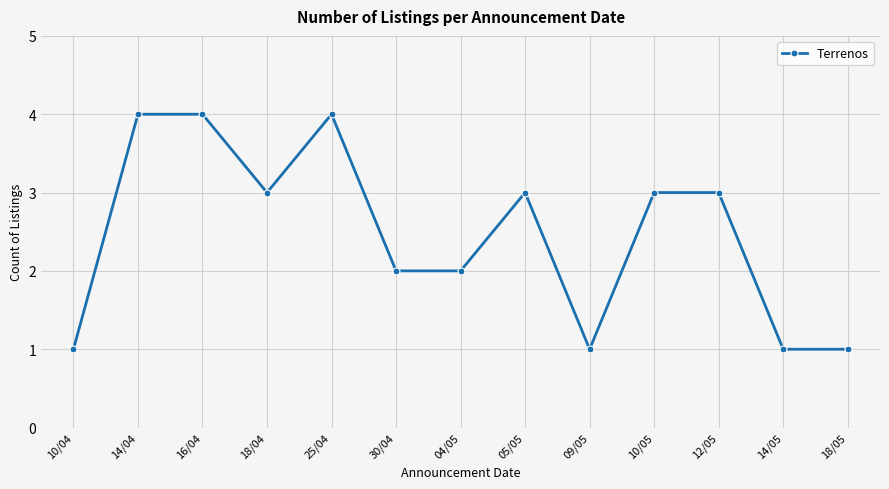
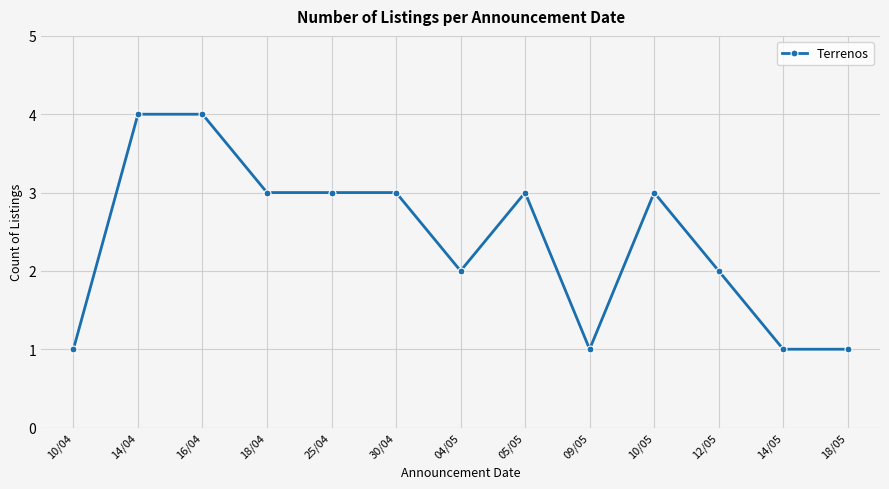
25/04: 4 -> 3
30/04: 2 -> 3
12/05: 3 -> 2
